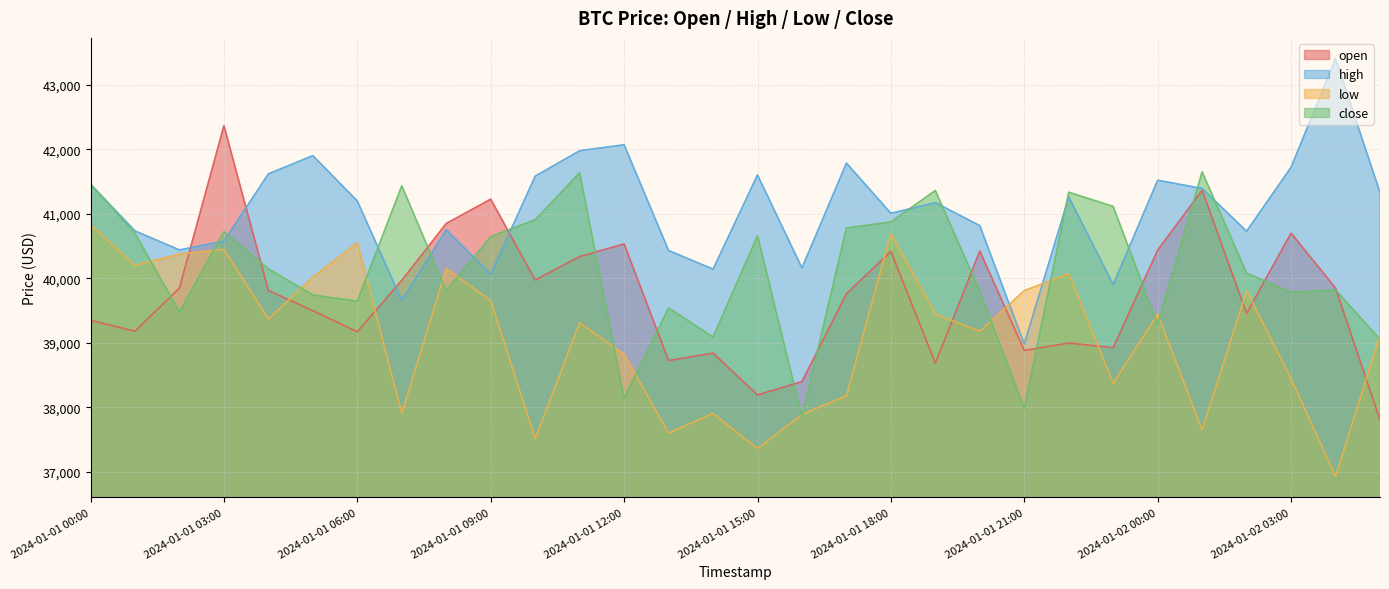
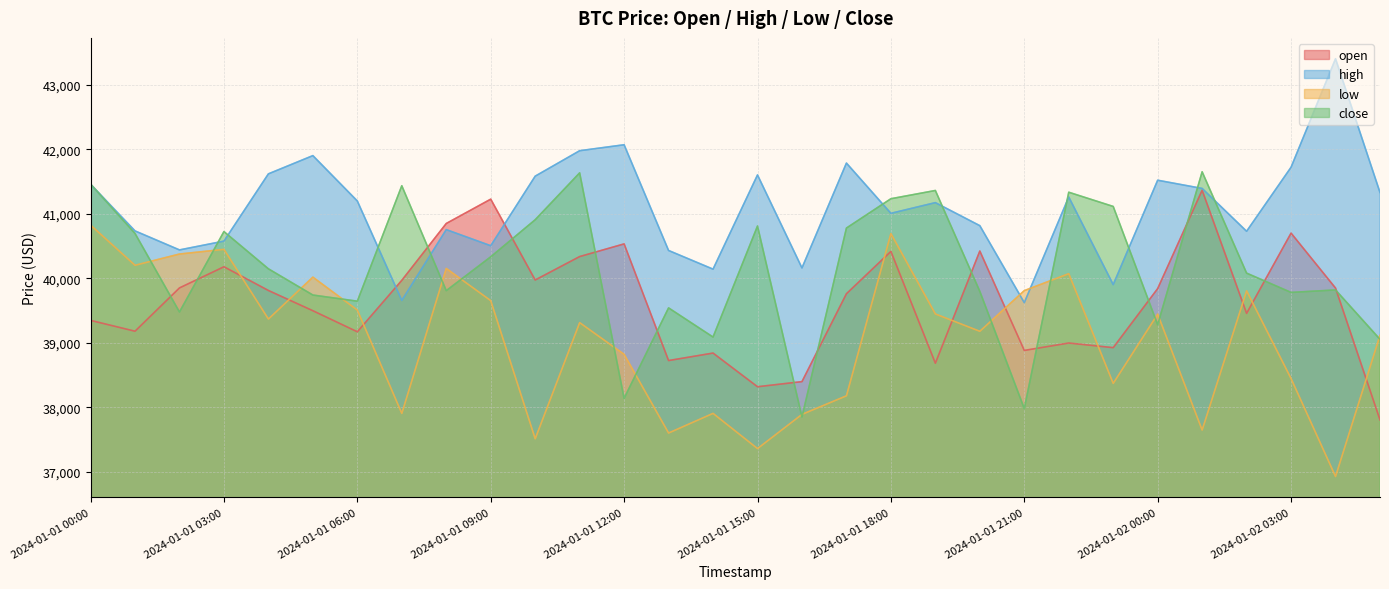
open, 2024-01-01 03:00: 42,400 -> 40,200
low, 2024-01-01 06:00: 40,600 -> 39,500
high, 2024-01-01 09:00: 40,100 -> 40,500
close, 2024-01-01 09:00: 40,600 -> 40,300
open, 2024-01-01 15:00: 38,200 -> 38,300
close, 2024-01-01 15:00: 40,700 -> 40,800
close, 2024-01-01 18:00: 40,900 -> 41,200
high, 2024-01-01 21:00: 39,000 -> 39,600
open, 2024-01-02 00:00: 40,400 -> 39,800
